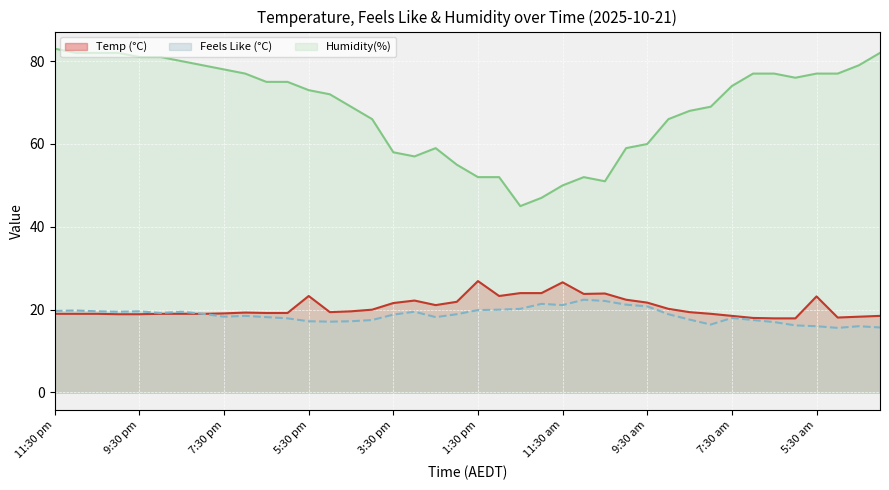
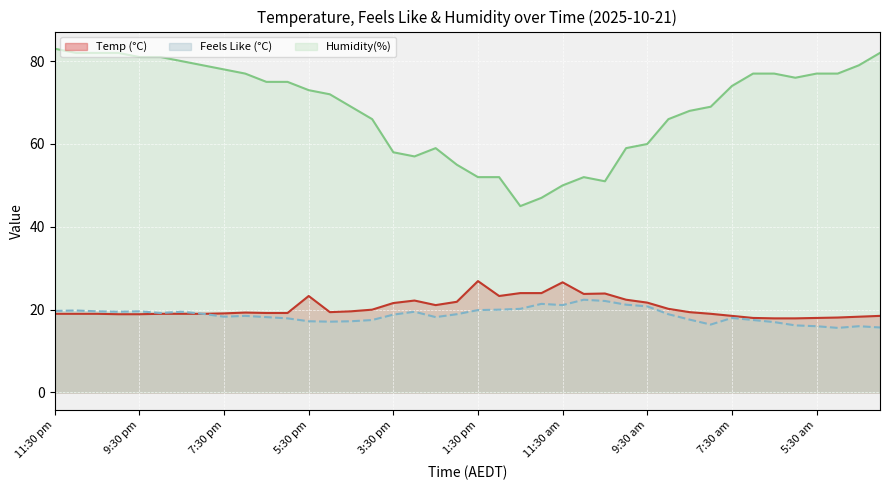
Temp (°C), 5:30 am: 23 -> 18
